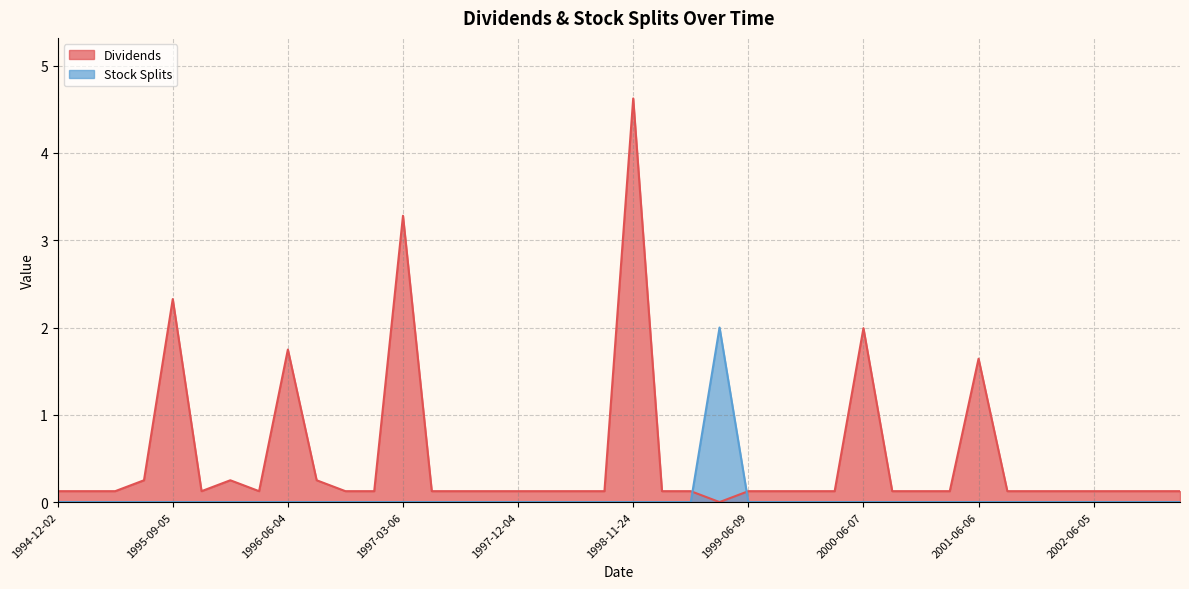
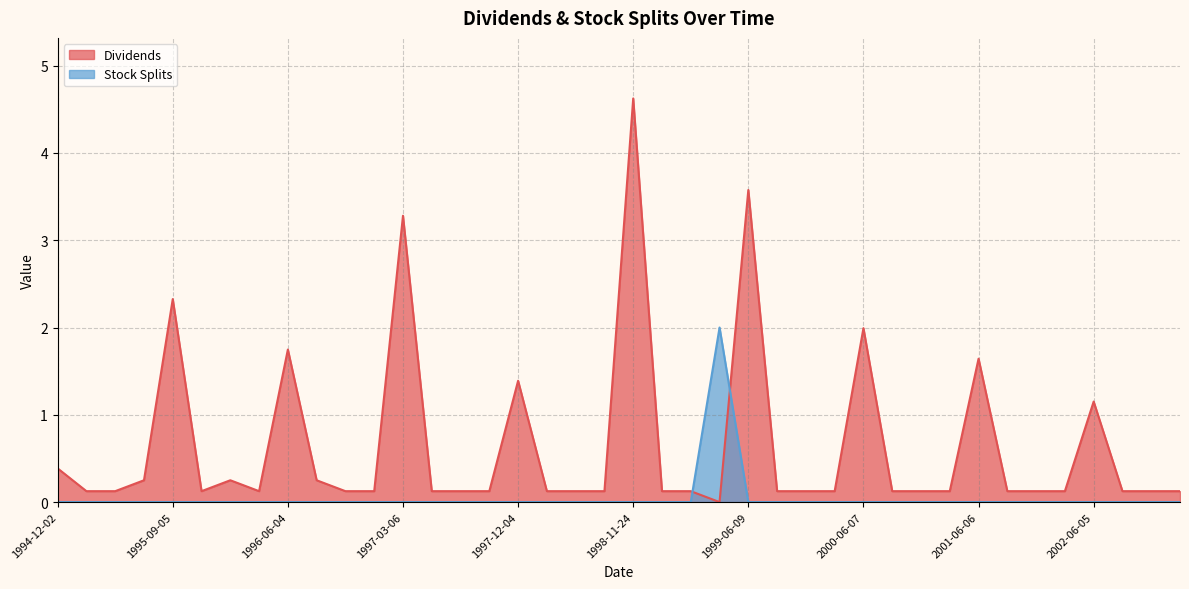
Dividends, 1994-12-02: 0.1 -> 0.4
Dividends, 1997-12-04: 0.1 -> 1.4
Dividends, 1999-06-09: 0.1 -> 3.6
Dividends, 2002-06-05: 0.1 -> 1.2
